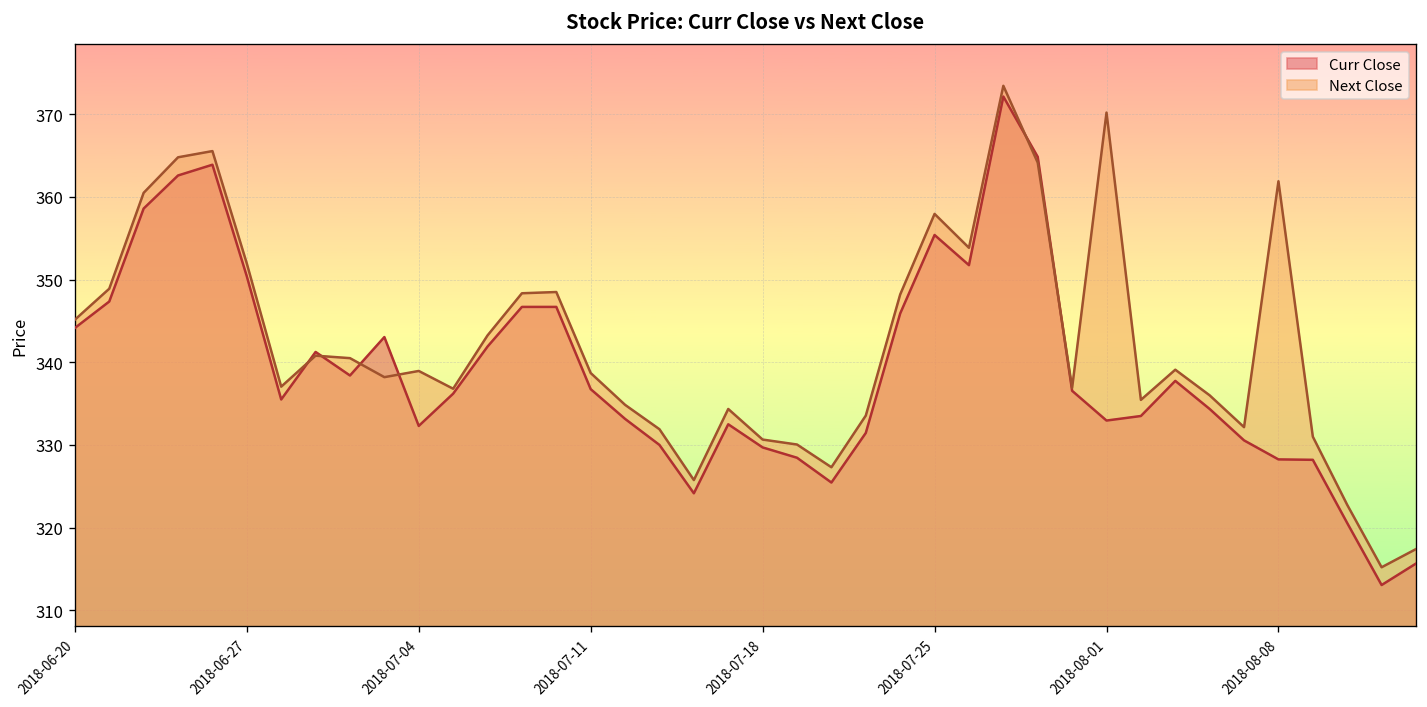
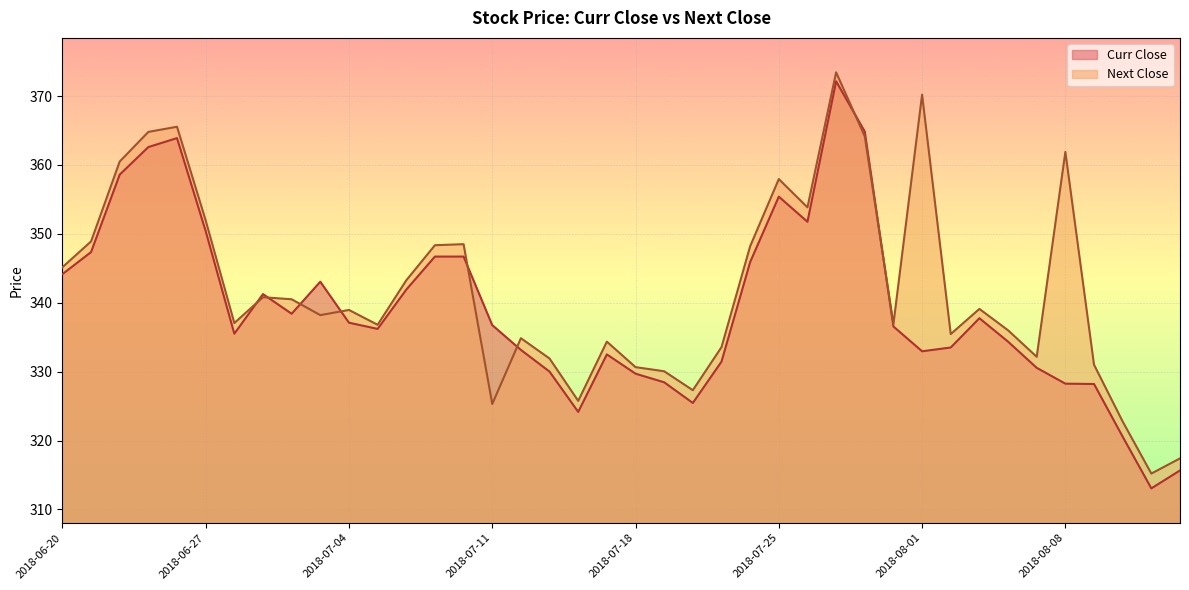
Curr Close, 2018-07-04: 332 -> 337
Next Close, 2018-07-11: 339 -> 325
